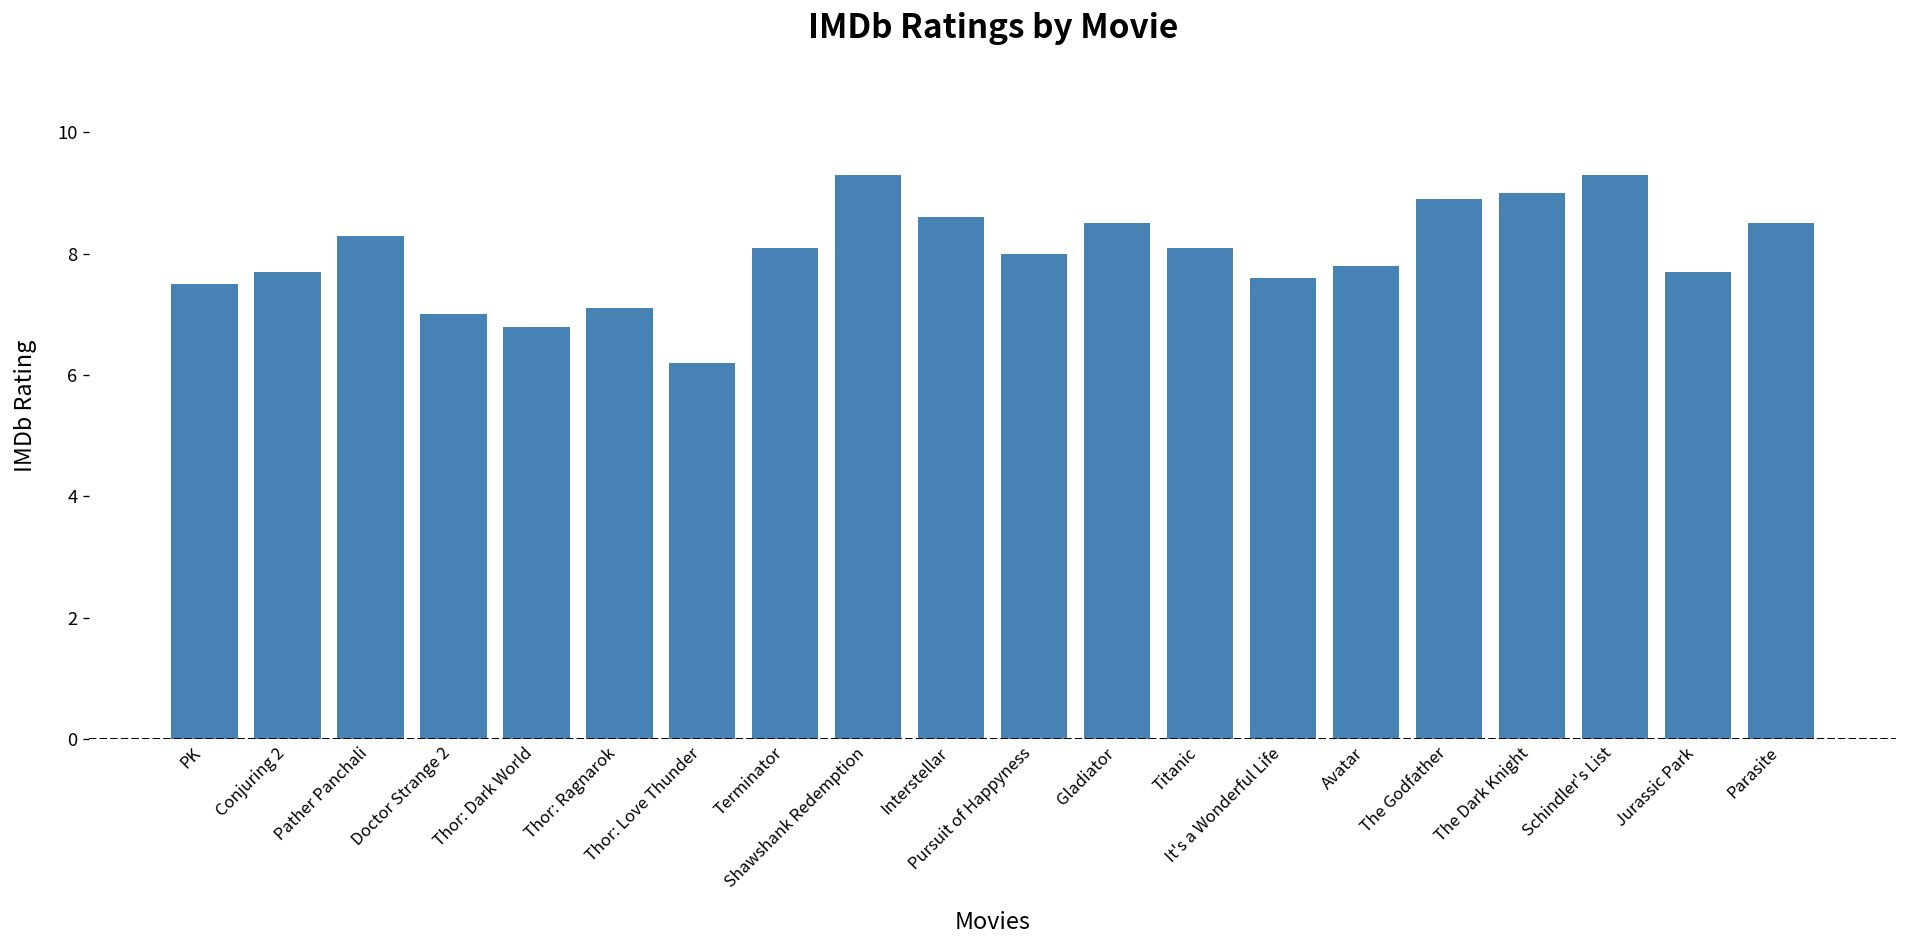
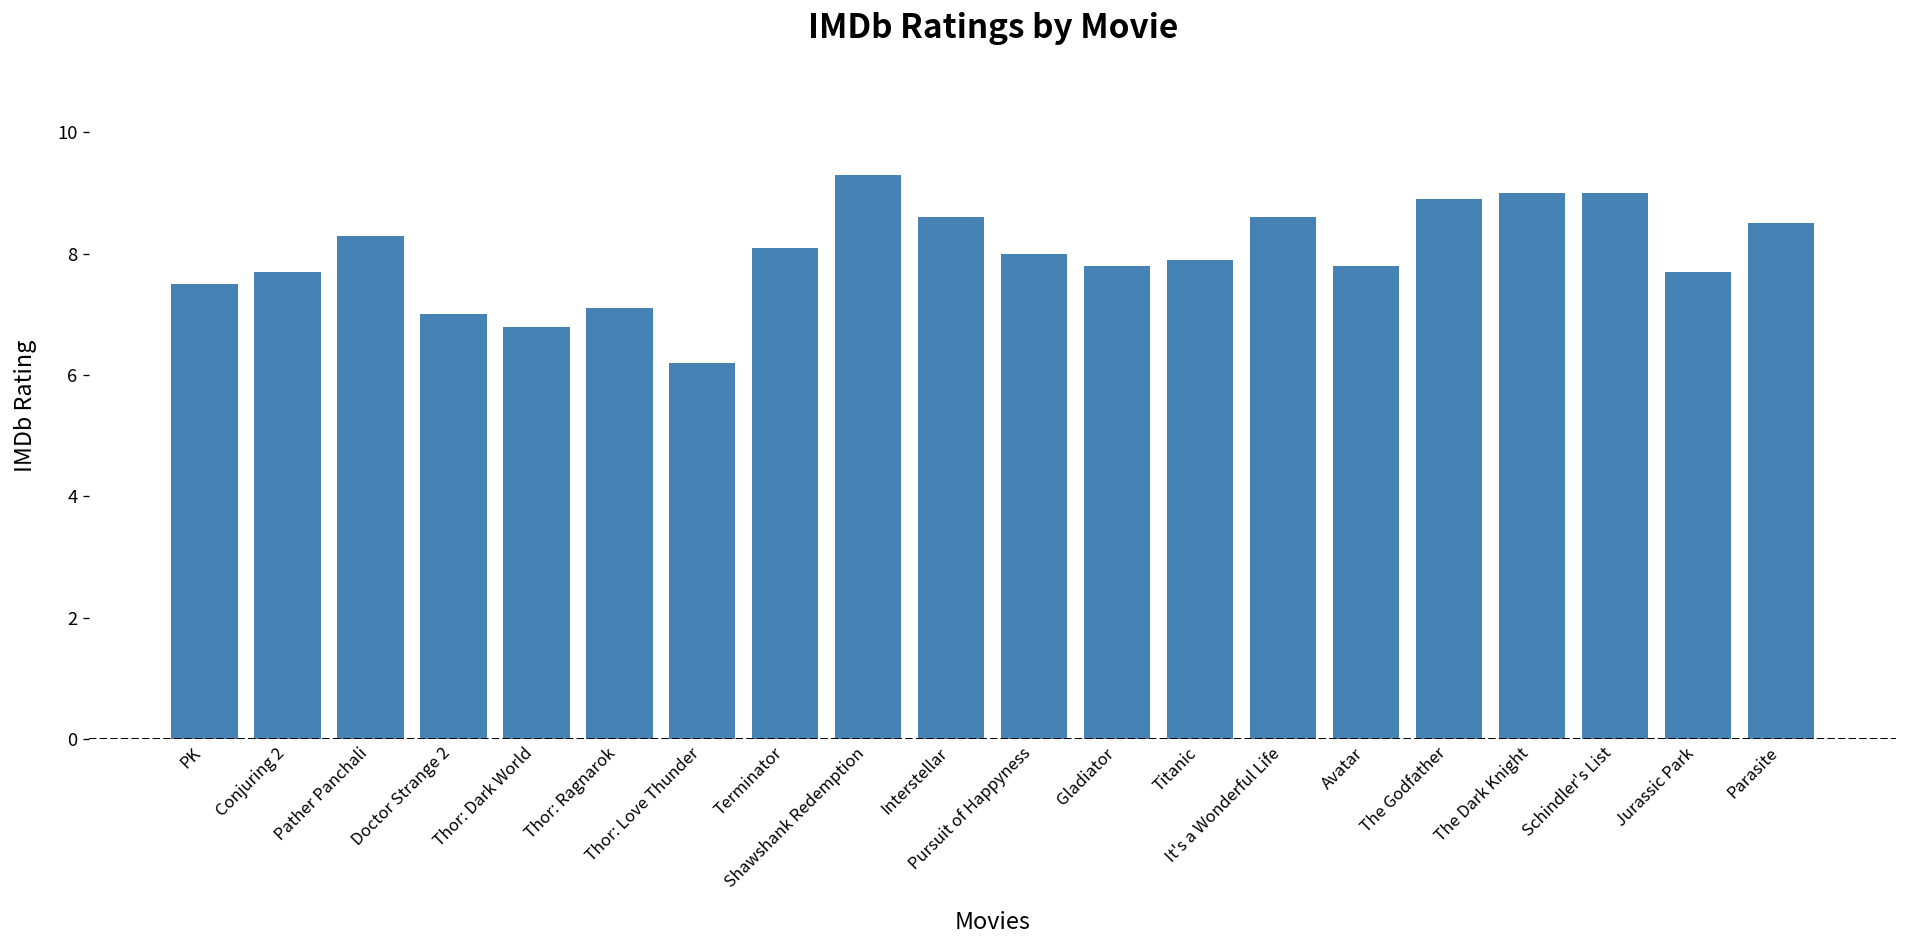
Gladiator: 8.5 -> 7.8
Titanic: 8.1 -> 7.9
It's a Wonderful Life: 7.6 -> 8.6
Schindler's List: 9.3 -> 9.0
